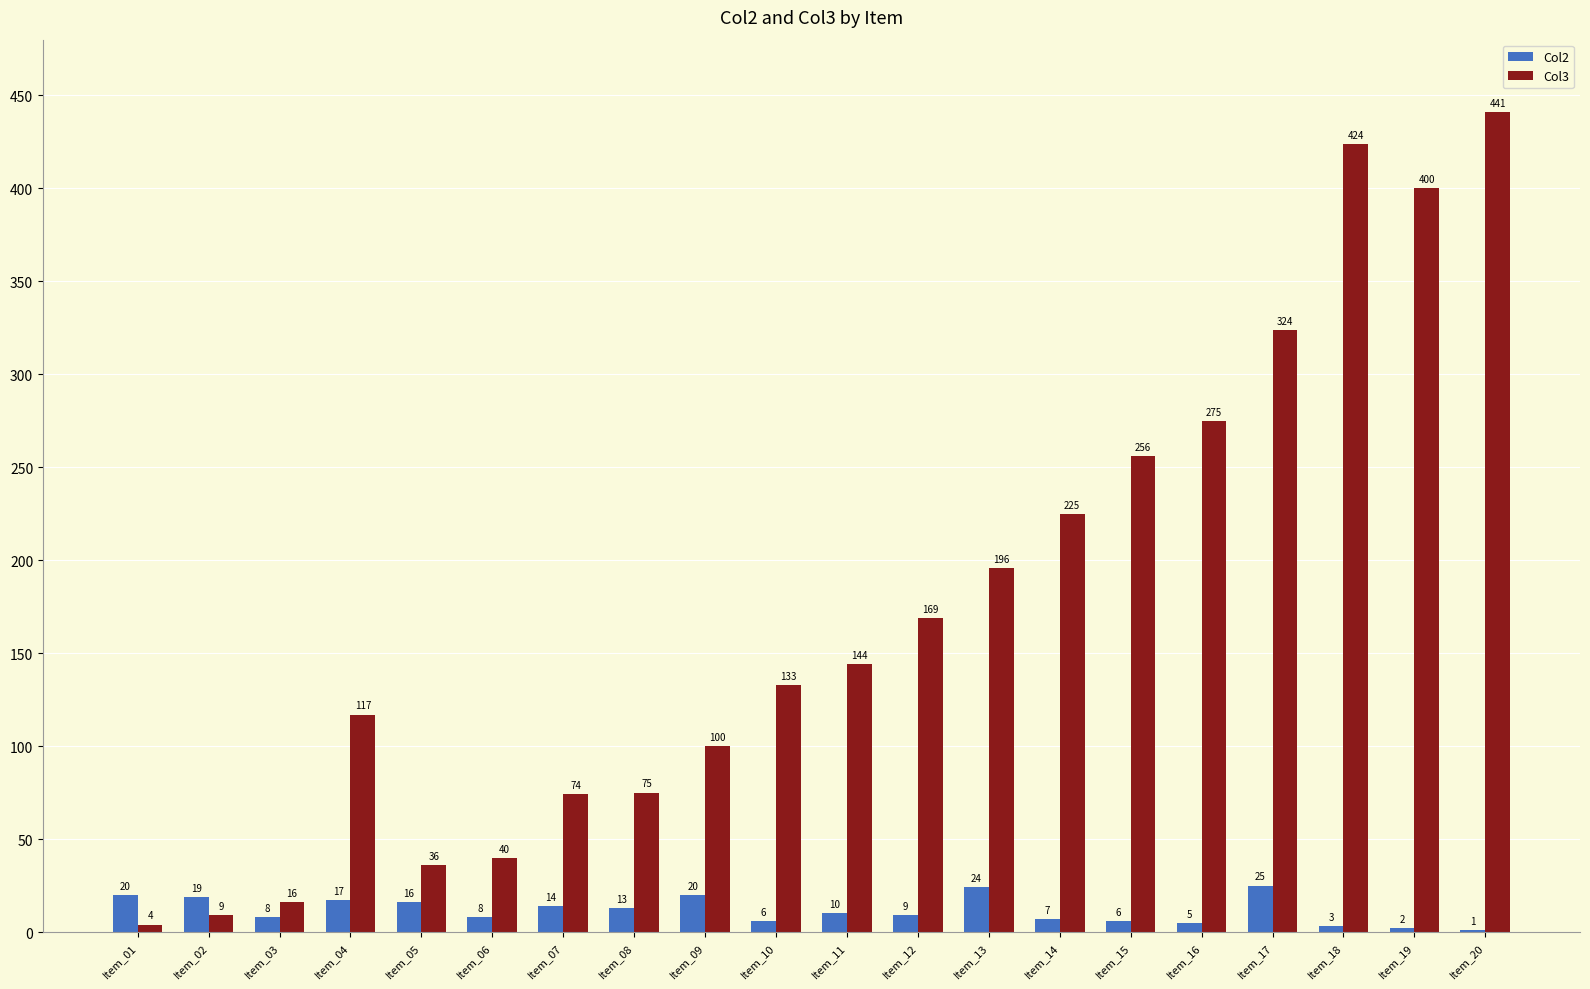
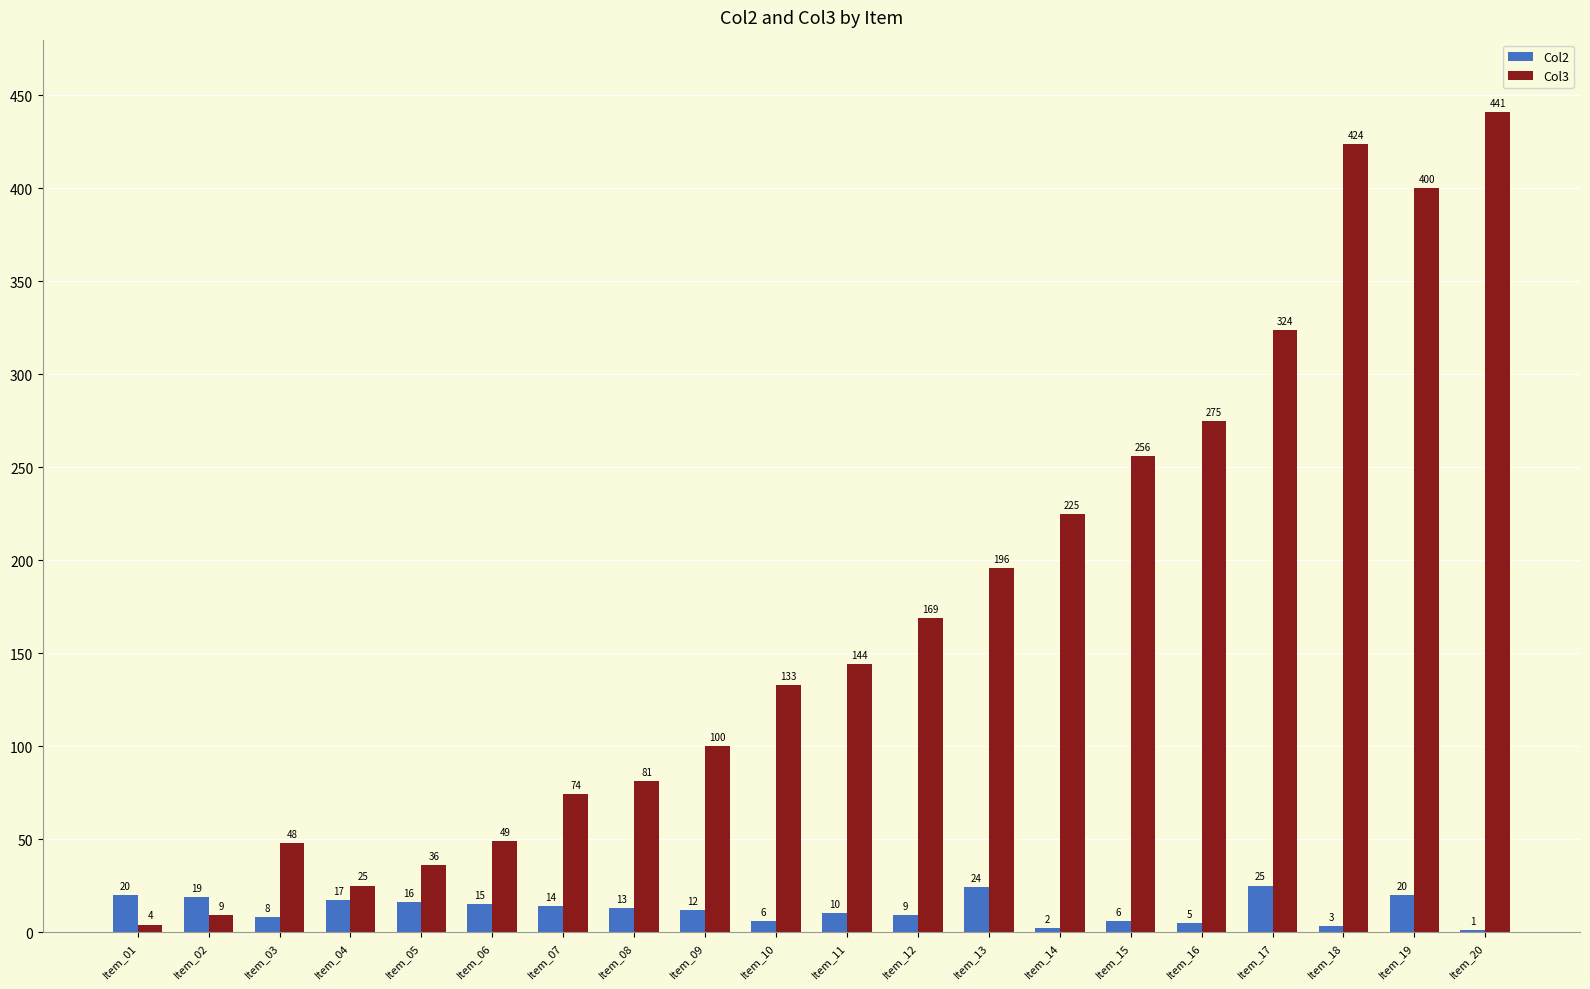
Col3, Item_03: 16 -> 48
Col3, Item_04: 117 -> 25
Col2, Item_06: 8 -> 15
Col3, Item_06: 40 -> 49
Col3, Item_08: 75 -> 81
Col2, Item_09: 20 -> 12
Col2, Item_14: 7 -> 2
Col2, Item_19: 2 -> 20
